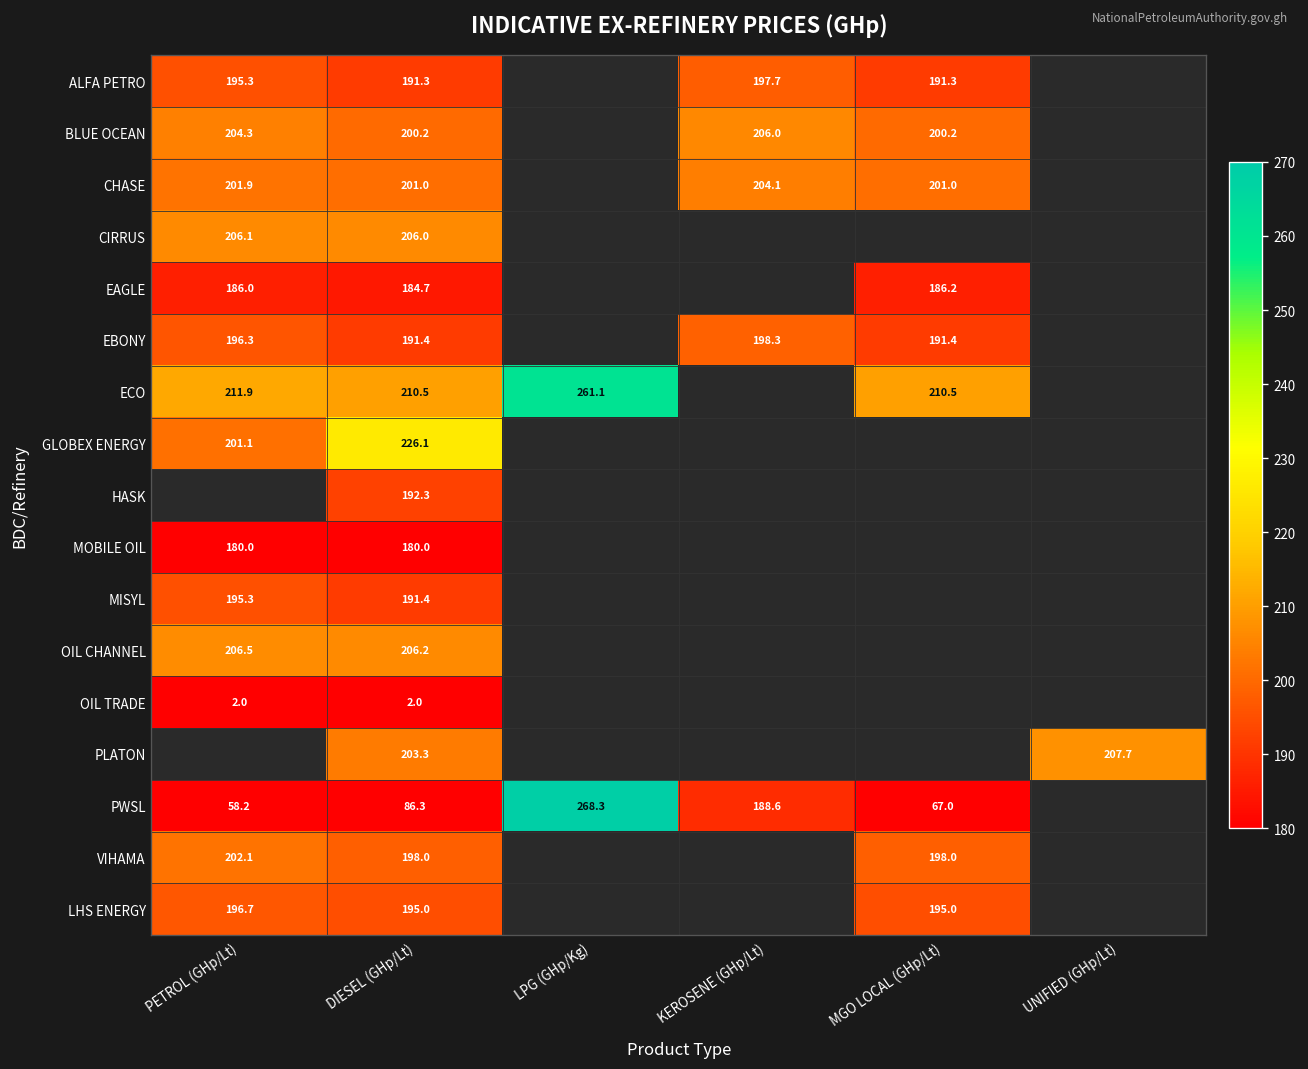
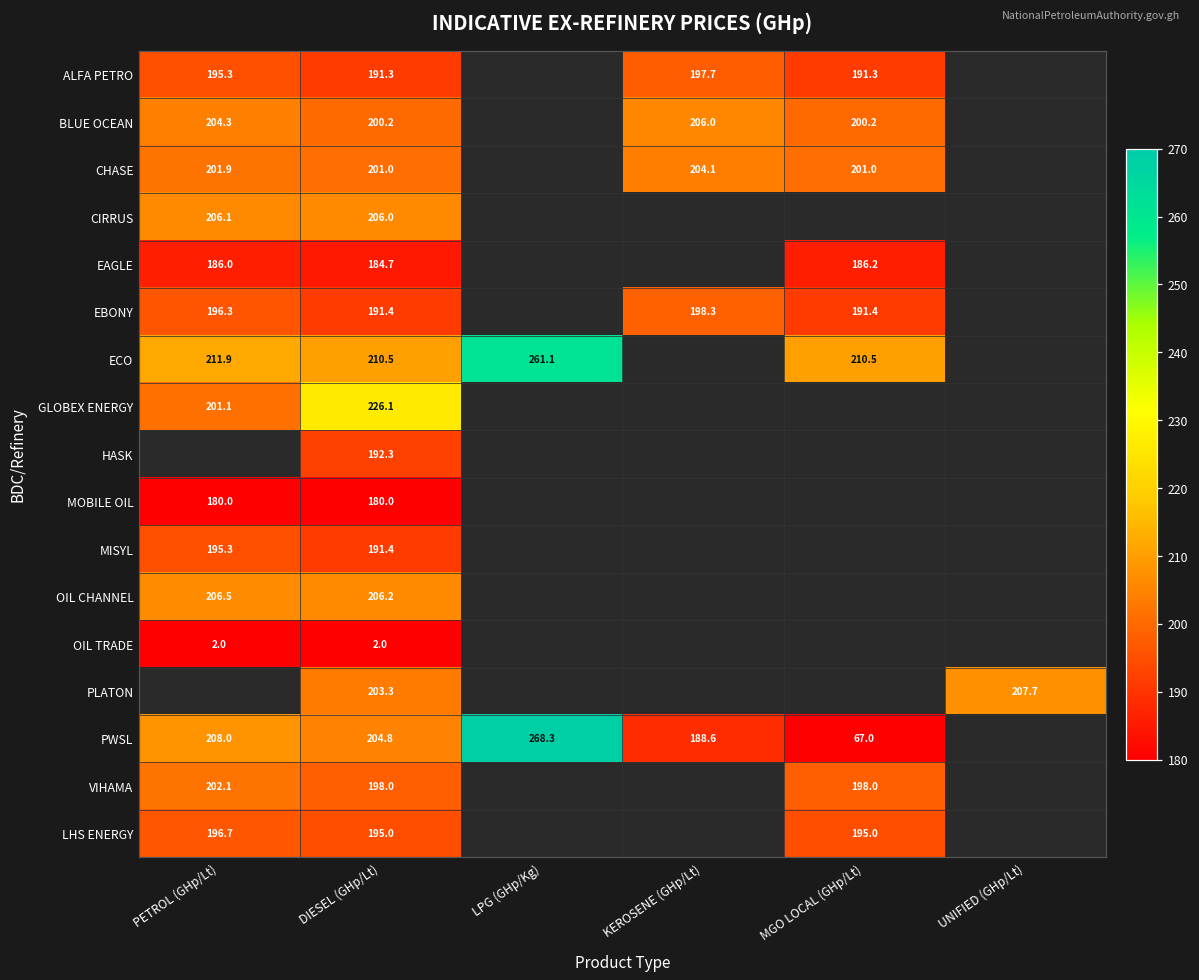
PWSL, PETROL (GHp/Lt): 58.2 -> 208.0
PWSL, DIESEL (GHp/Lt): 86.3 -> 204.8
